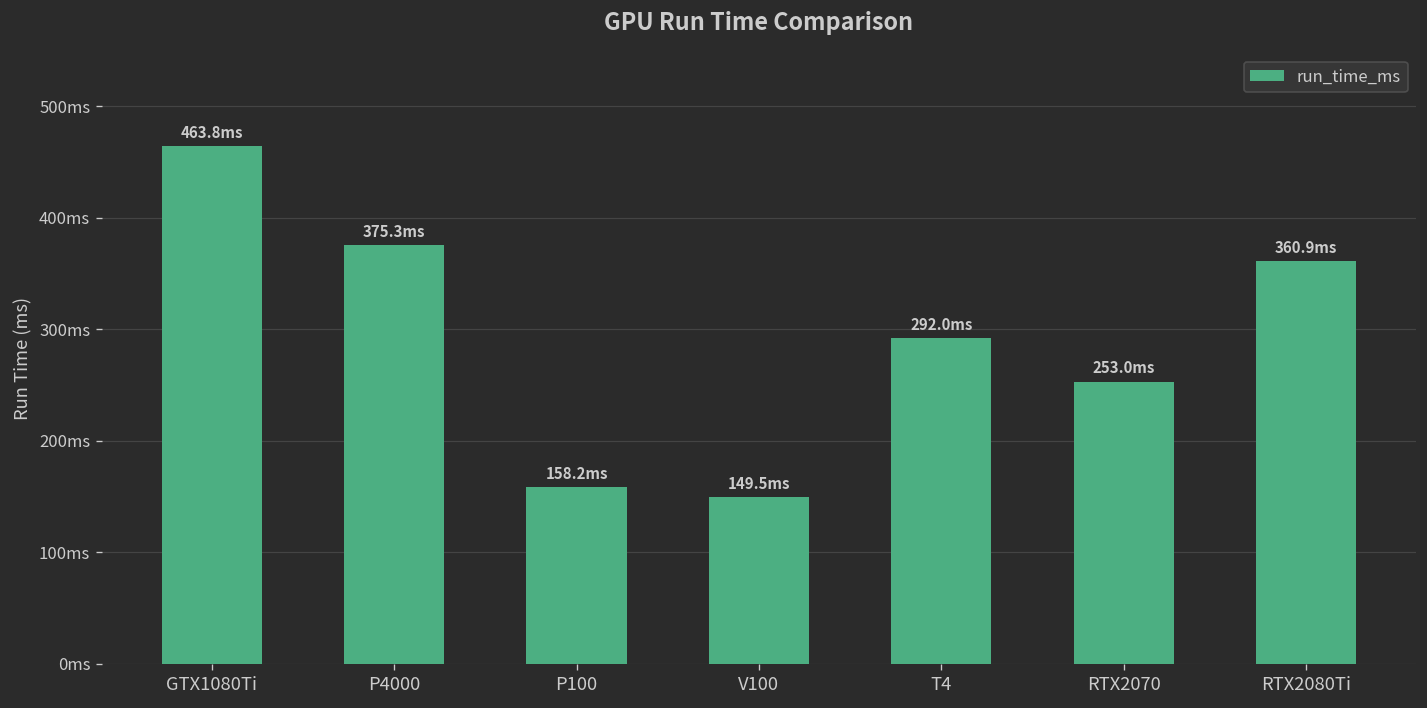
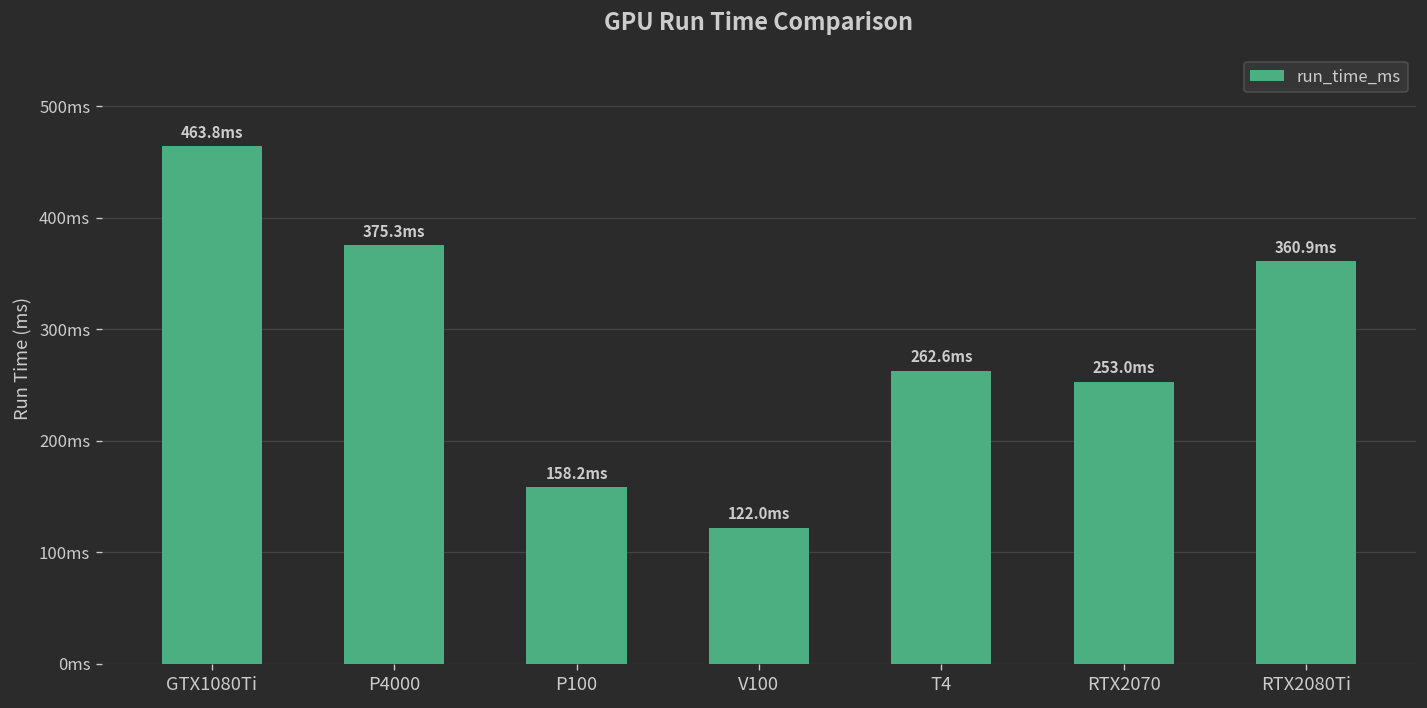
V100: 149.5 -> 122.0
T4: 292.0 -> 262.6
